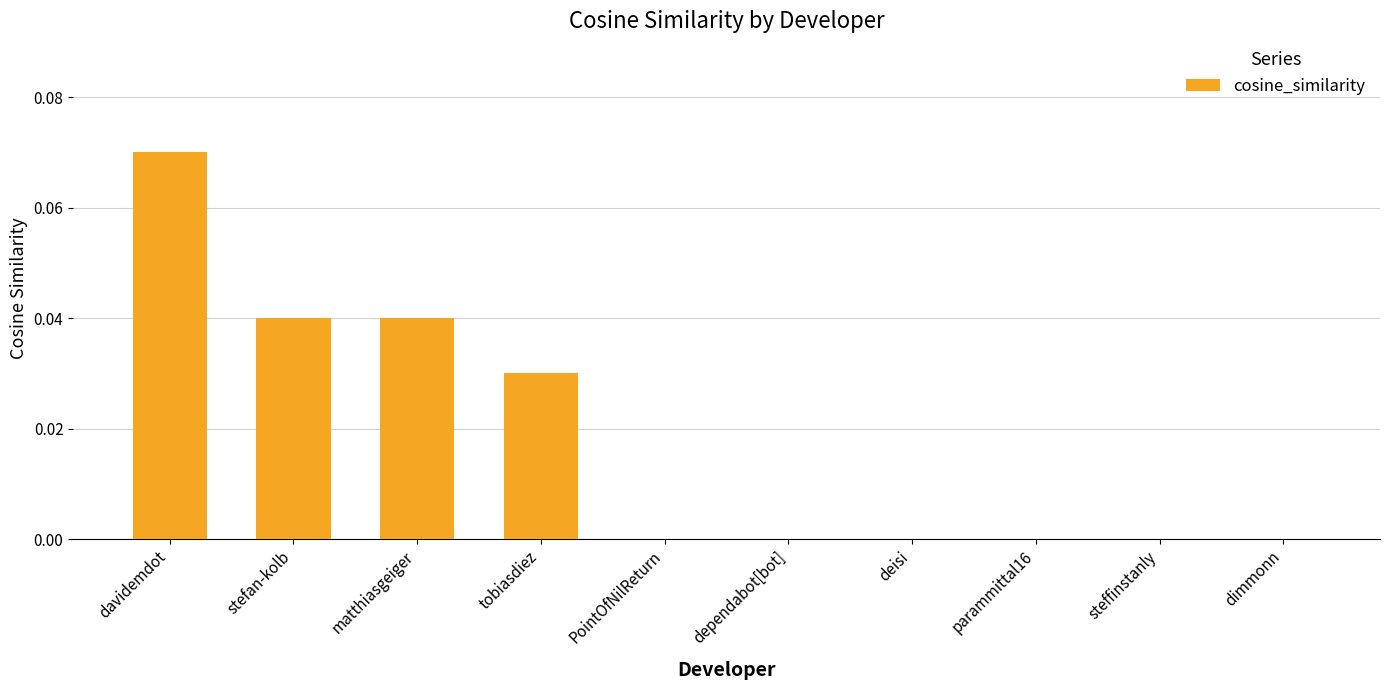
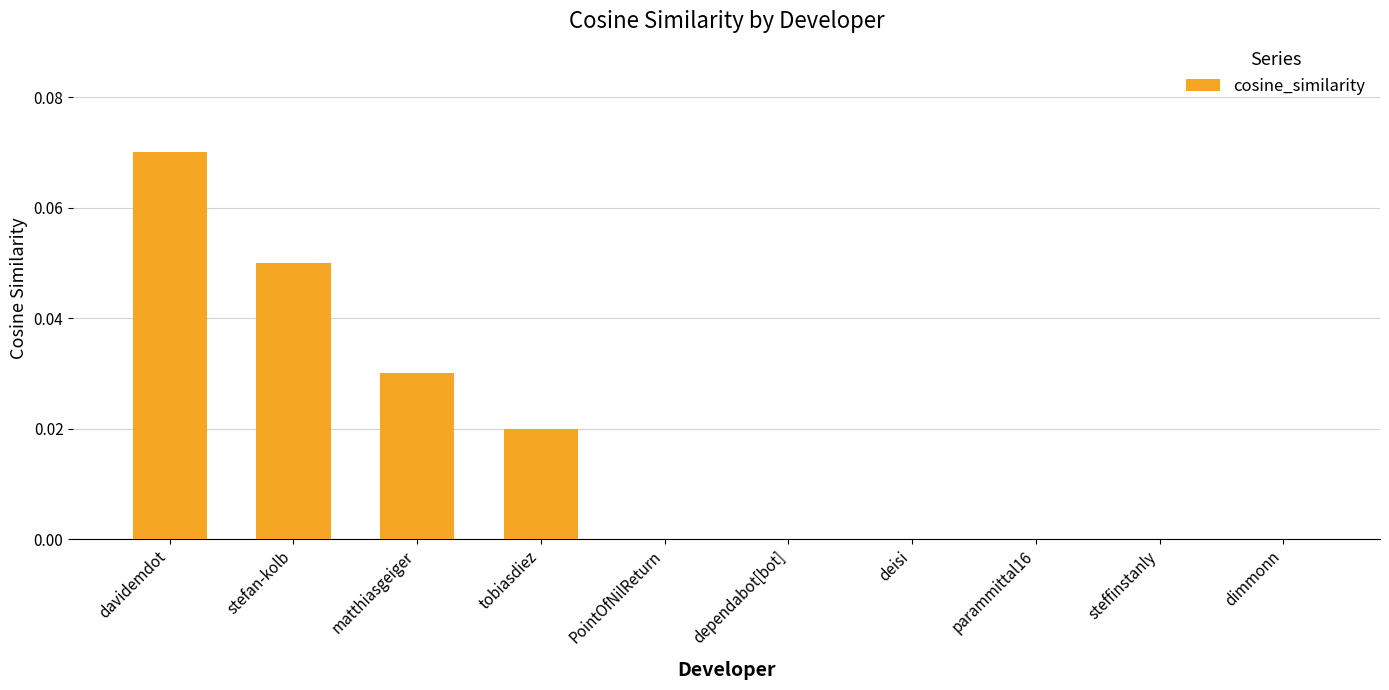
stefan-kolb: 0.04 -> 0.05
matthiasgeiger: 0.04 -> 0.03
tobiasdiez: 0.03 -> 0.02
